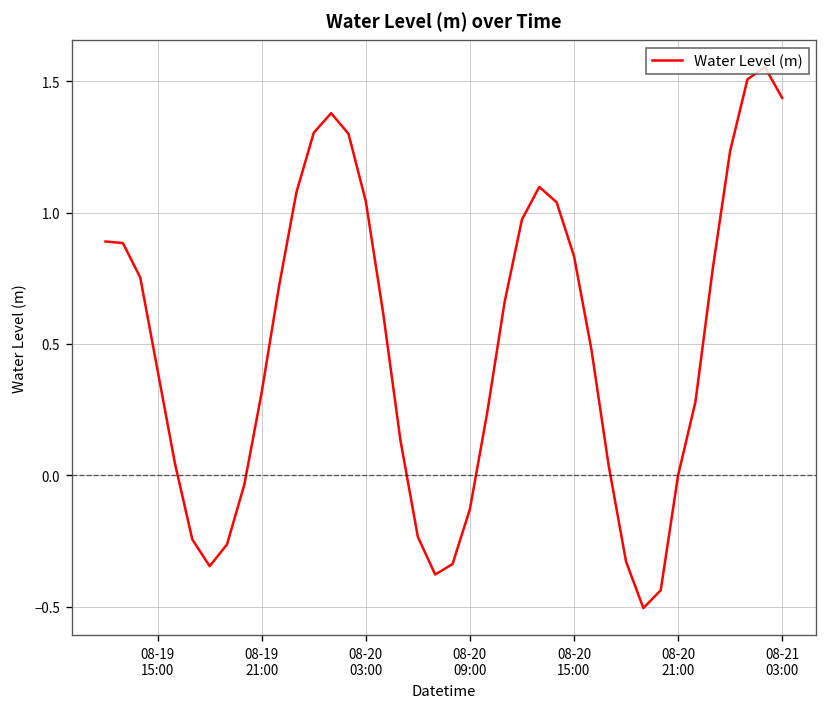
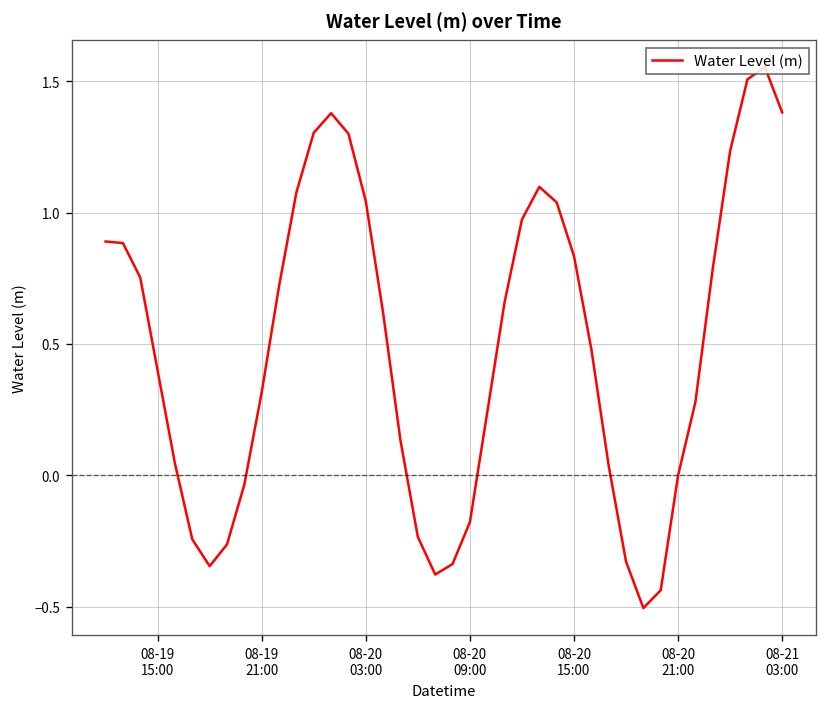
08-20 09:00: -0.13 -> -0.18
08-21 03:00: 1.44 -> 1.38
